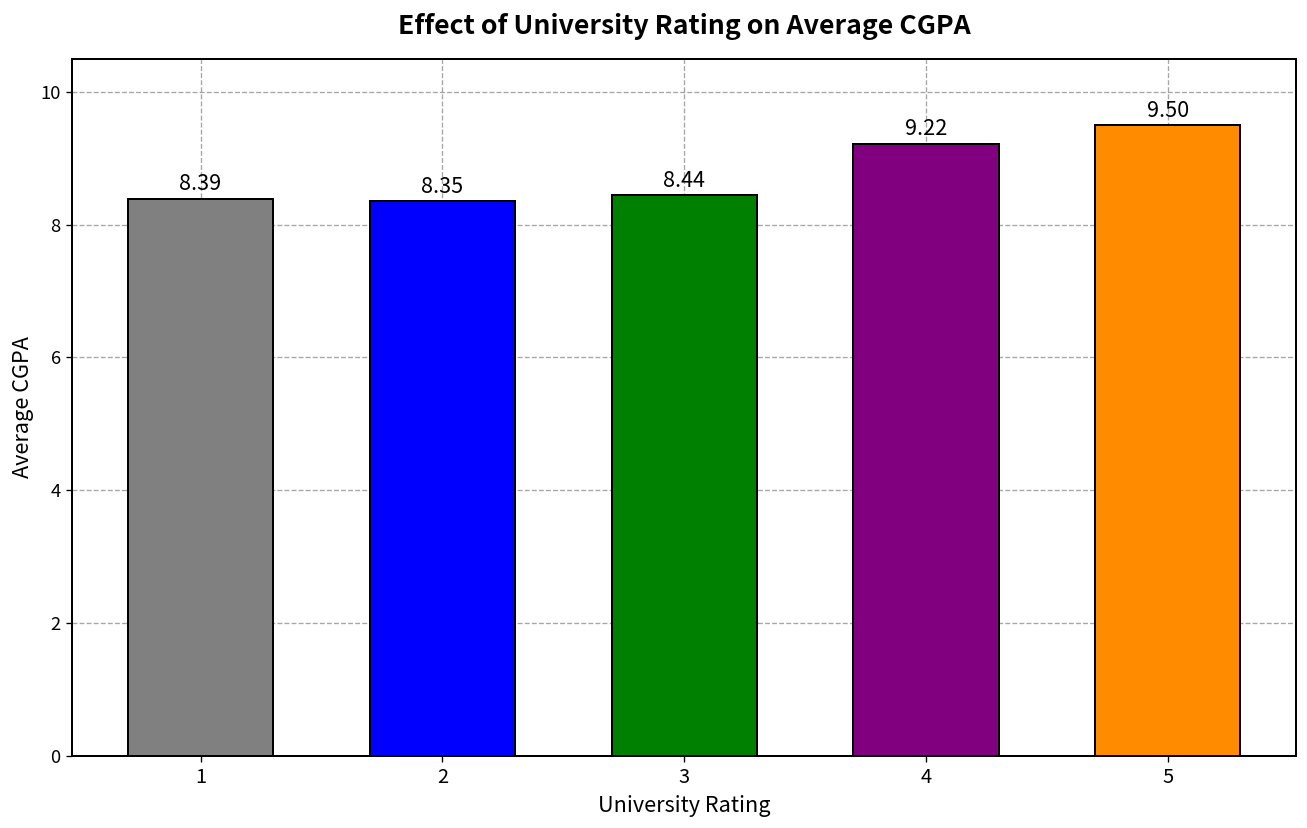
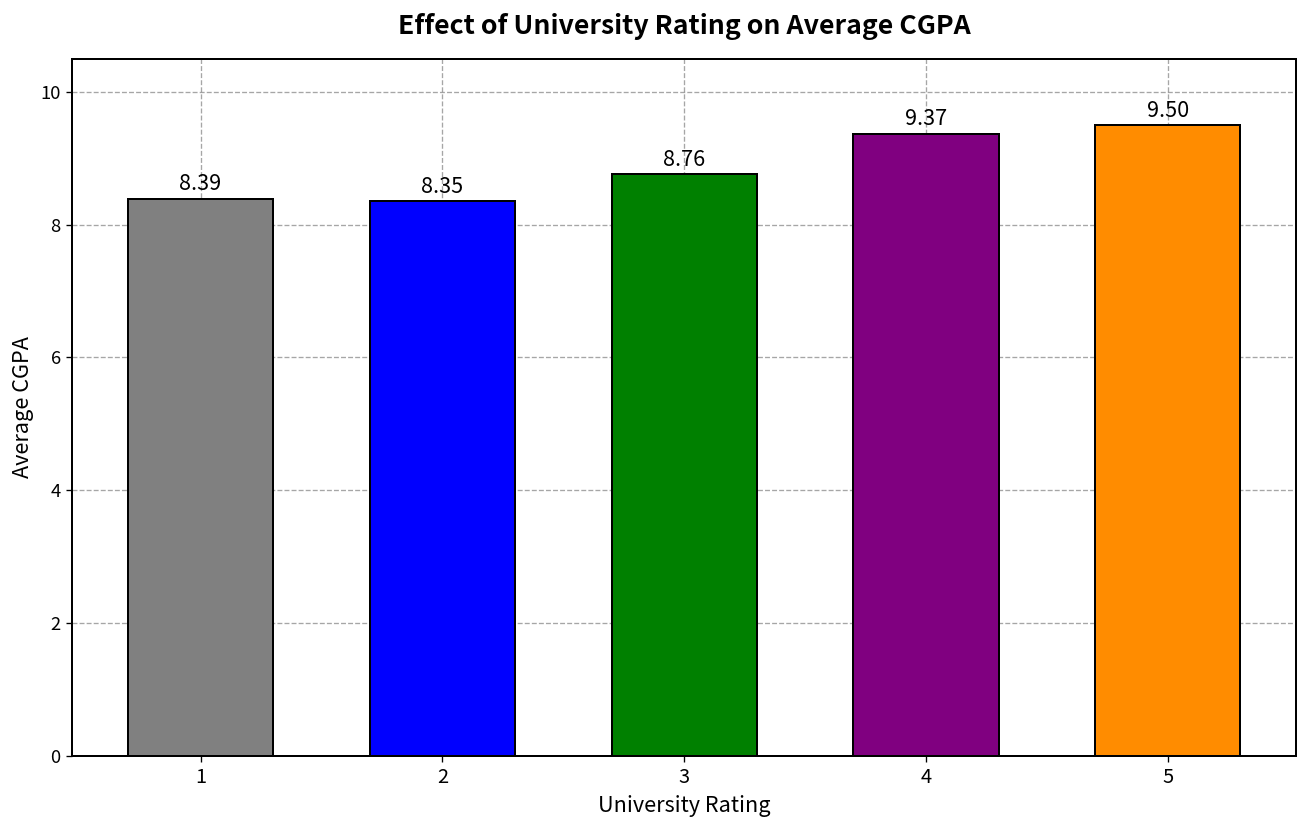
3: 8.44 -> 8.76
4: 9.22 -> 9.37
